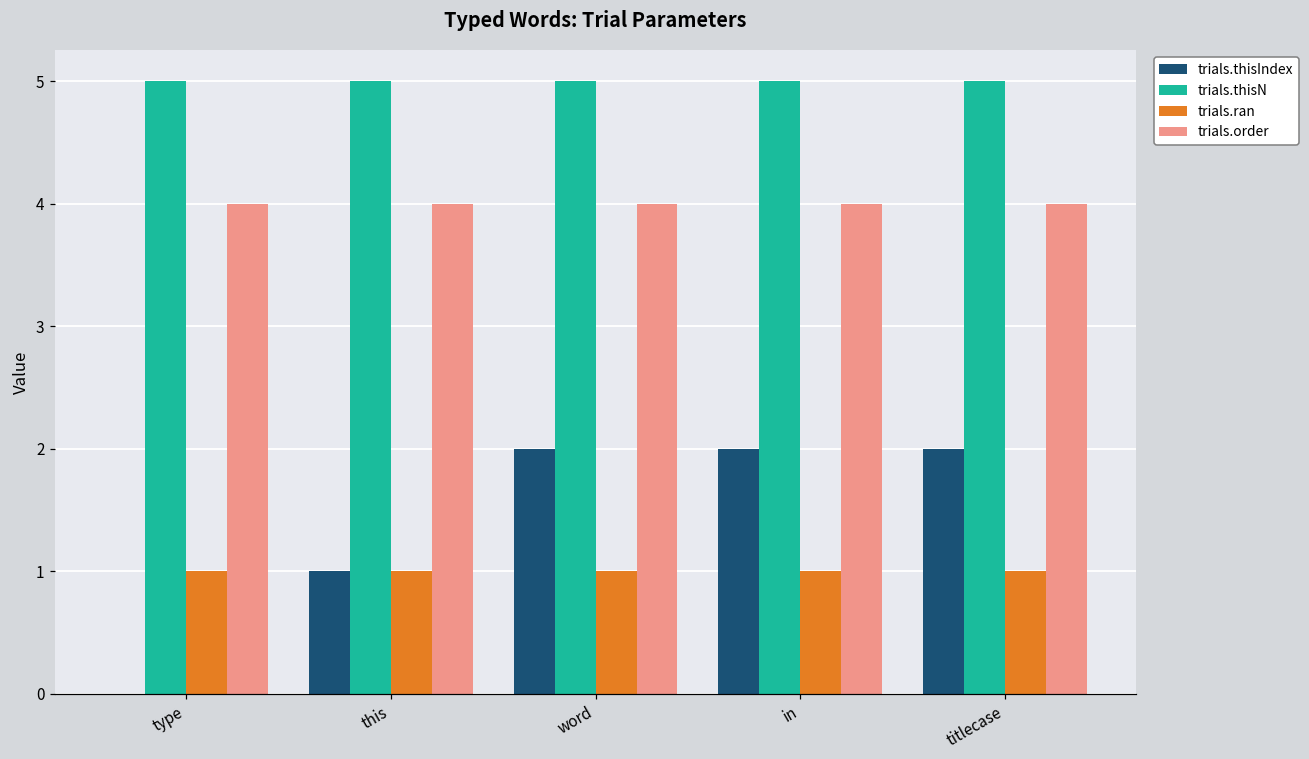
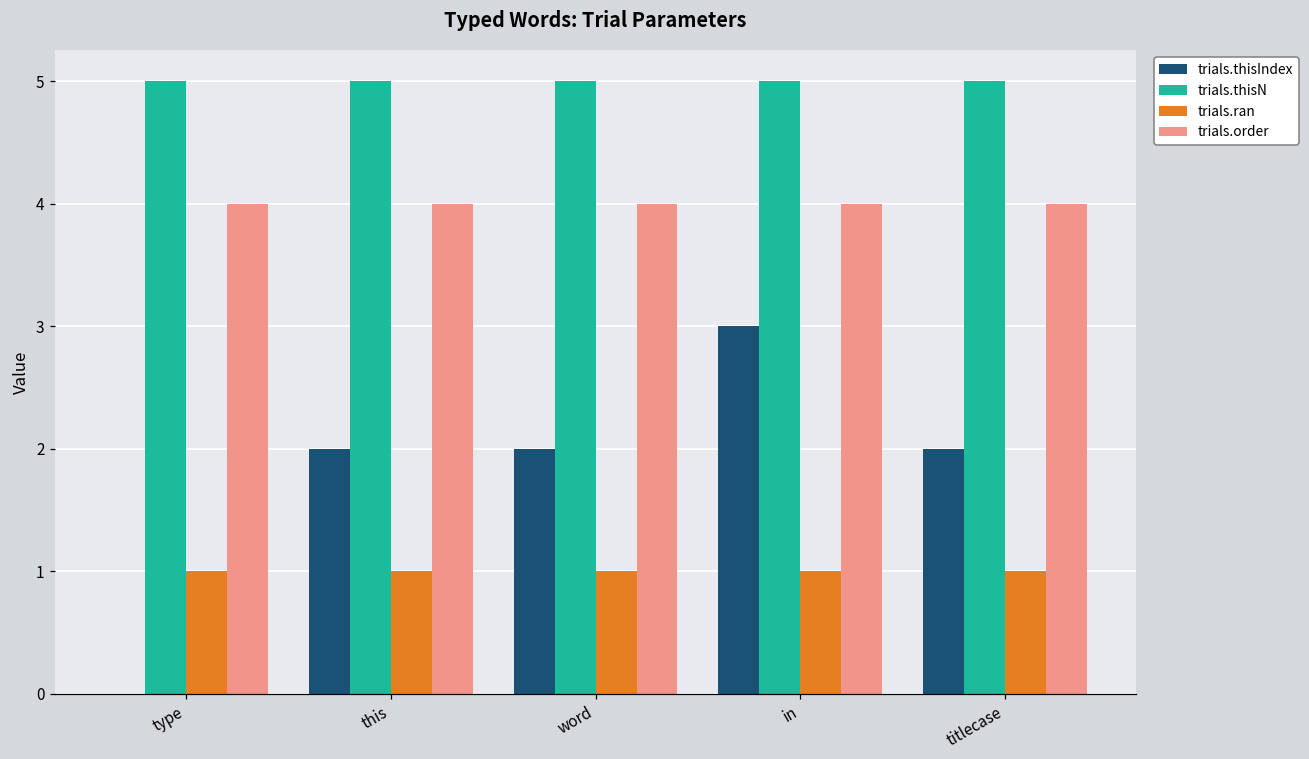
trials.thisIndex, this: 1 -> 2
trials.thisIndex, in: 2 -> 3
